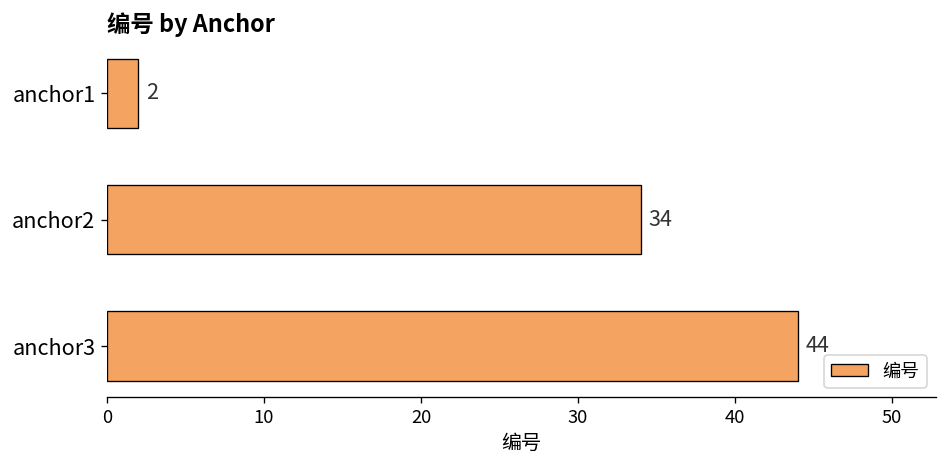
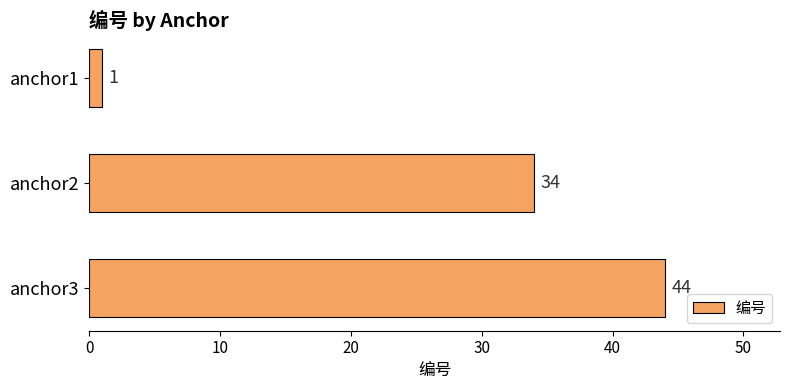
anchor1: 2 -> 1
